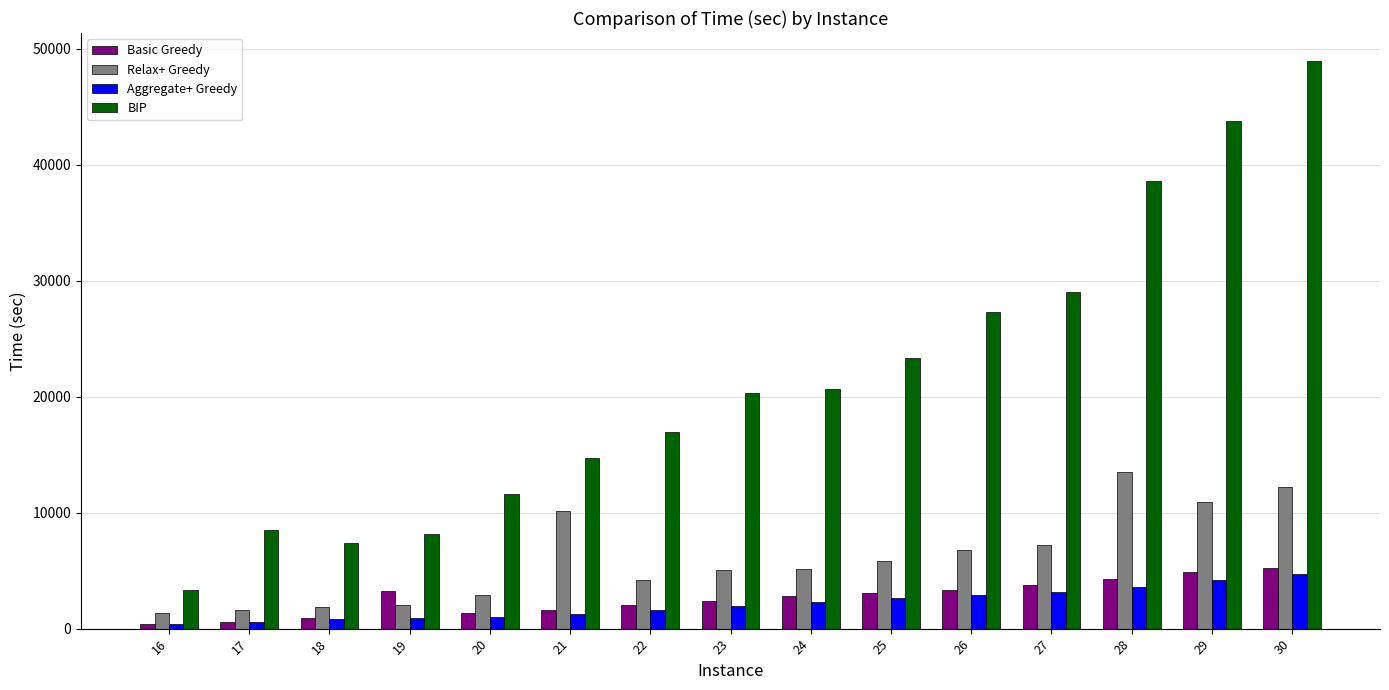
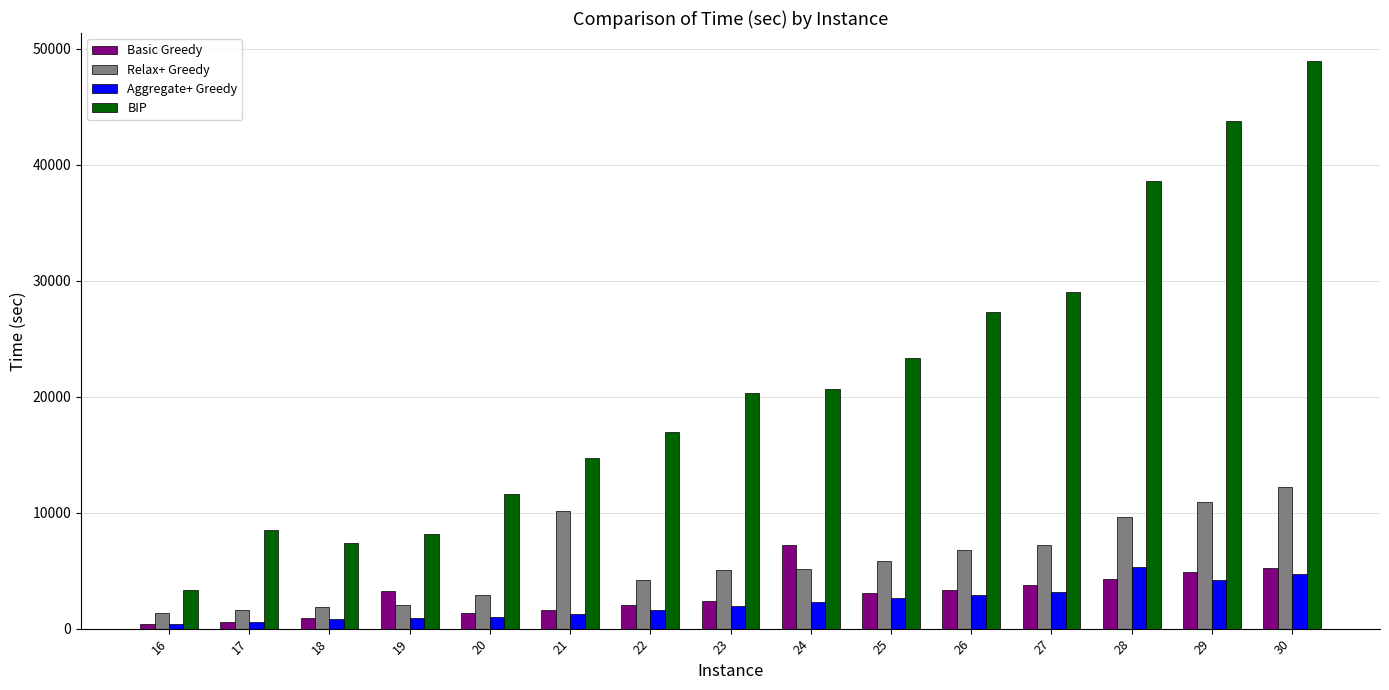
Basic Greedy, 24: 2800 -> 7200
Relax+ Greedy, 28: 13500 -> 9600
Aggregate+ Greedy, 28: 3600 -> 5300
